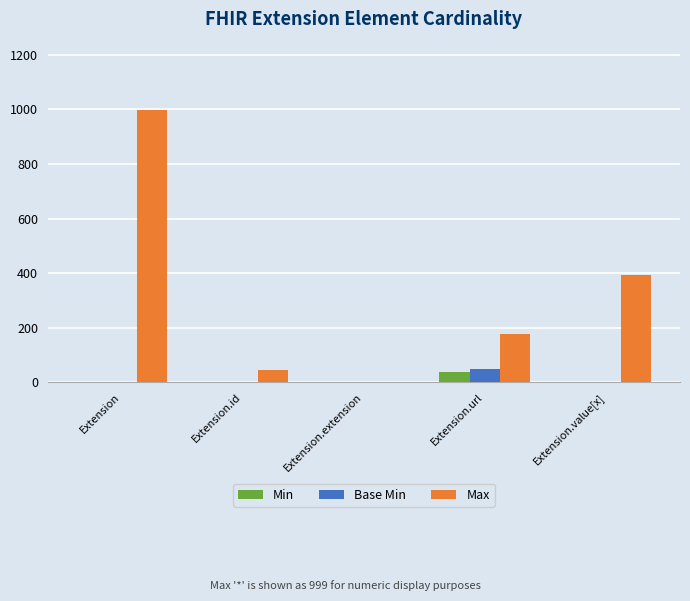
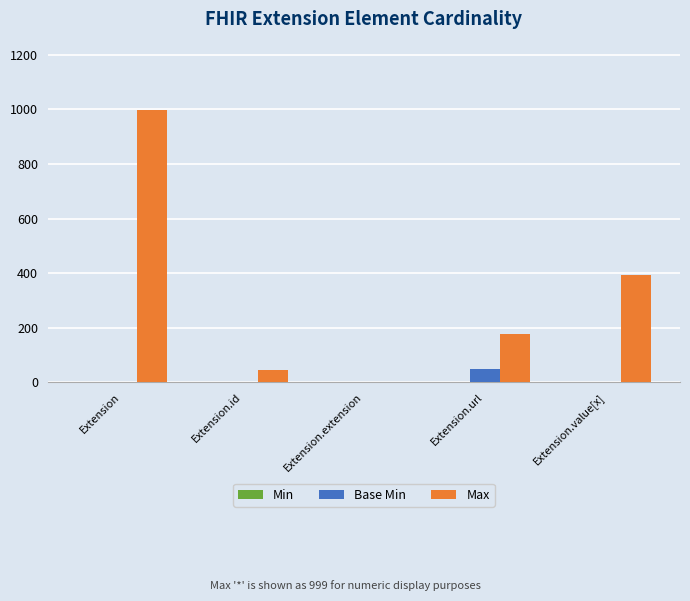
Min, Extension.url: 40 -> 0
